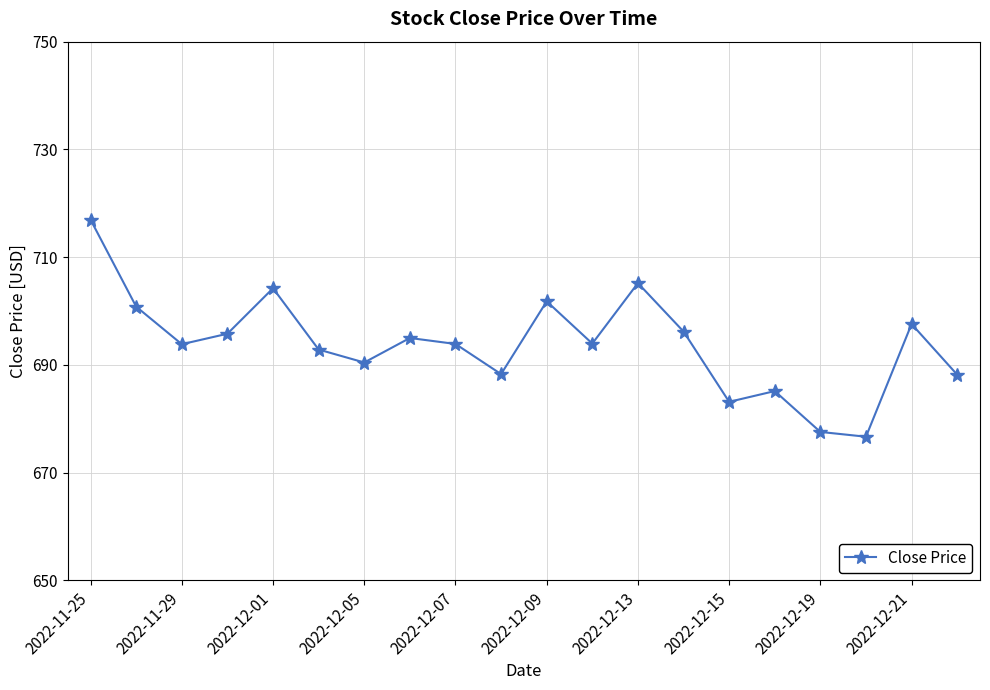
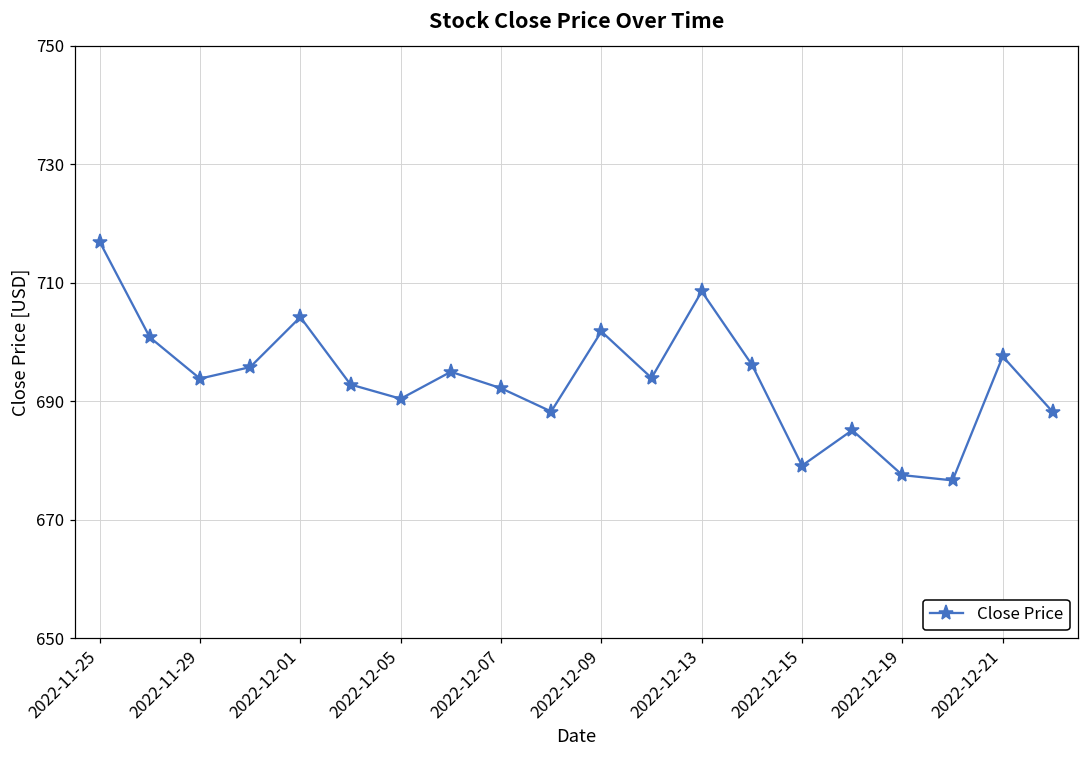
2022-12-07: 694 -> 692
2022-12-13: 705 -> 709
2022-12-15: 683 -> 679
